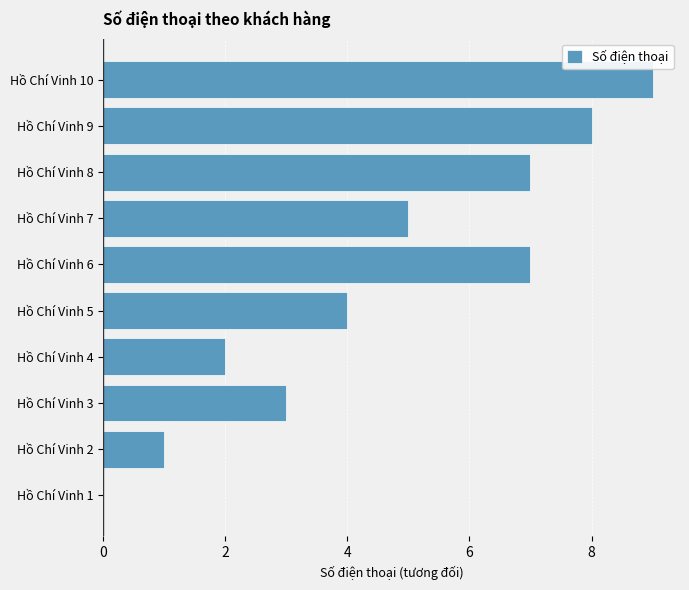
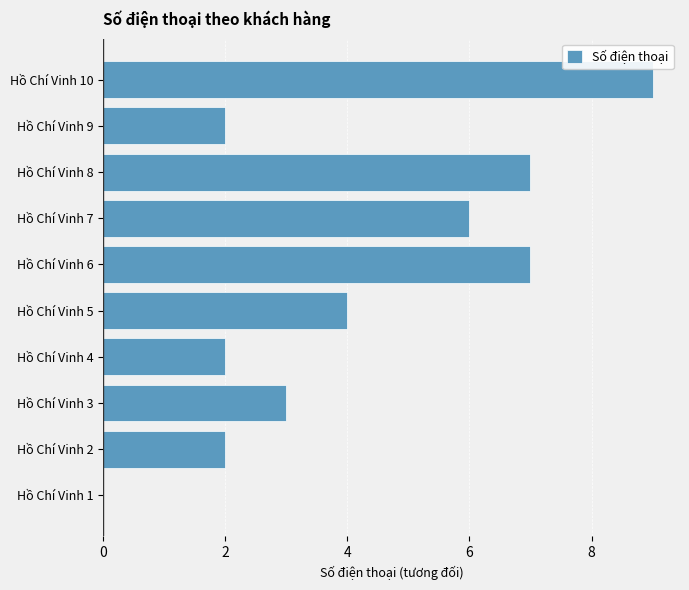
Hồ Chí Vinh 9: 8.0 -> 2.0
Hồ Chí Vinh 7: 5.0 -> 6.0
Hồ Chí Vinh 2: 1.0 -> 2.0
